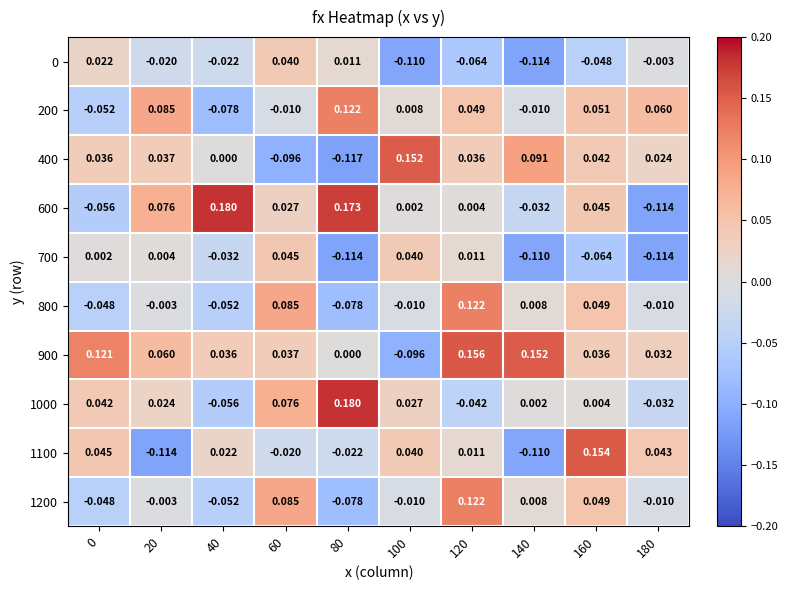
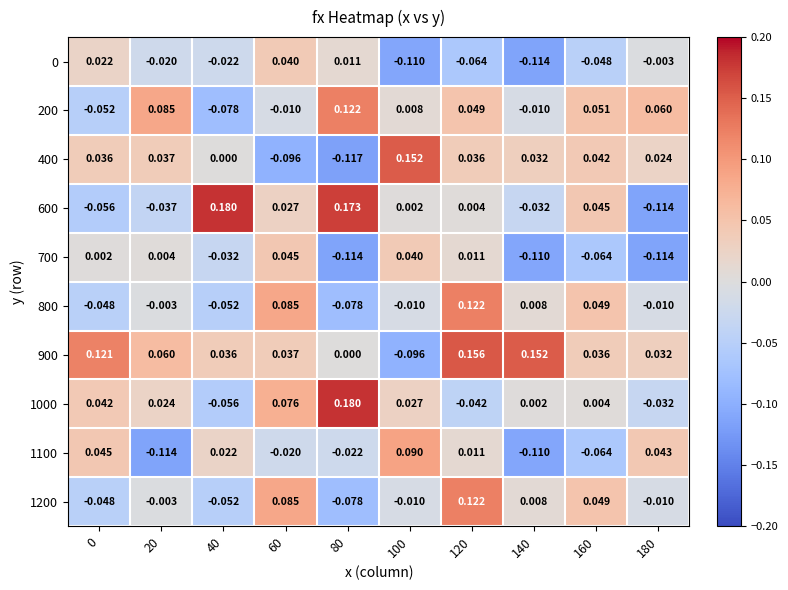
400, 140: 0.091 -> 0.032
600, 20: 0.076 -> -0.037
1100, 100: 0.040 -> 0.090
1100, 160: 0.154 -> -0.064
